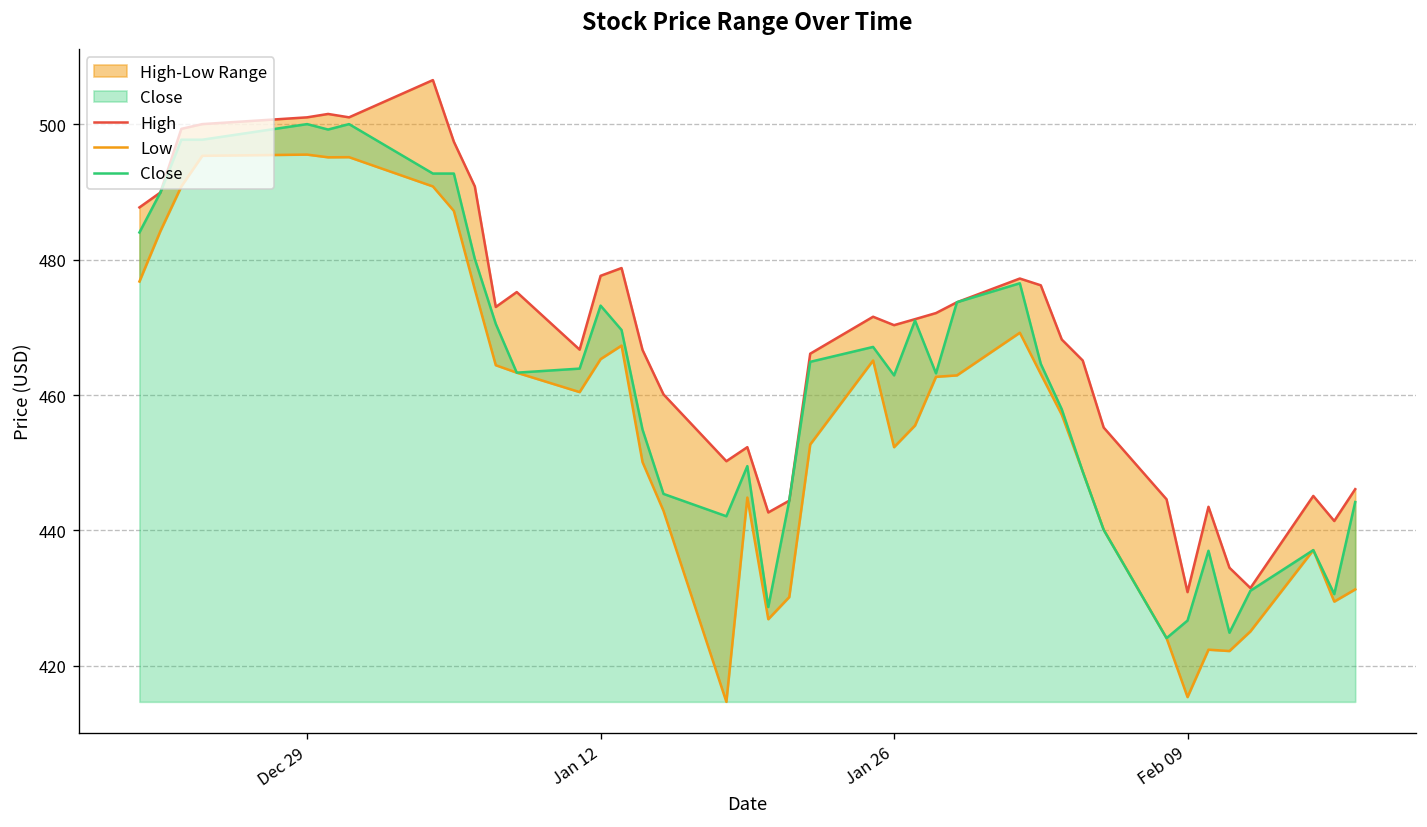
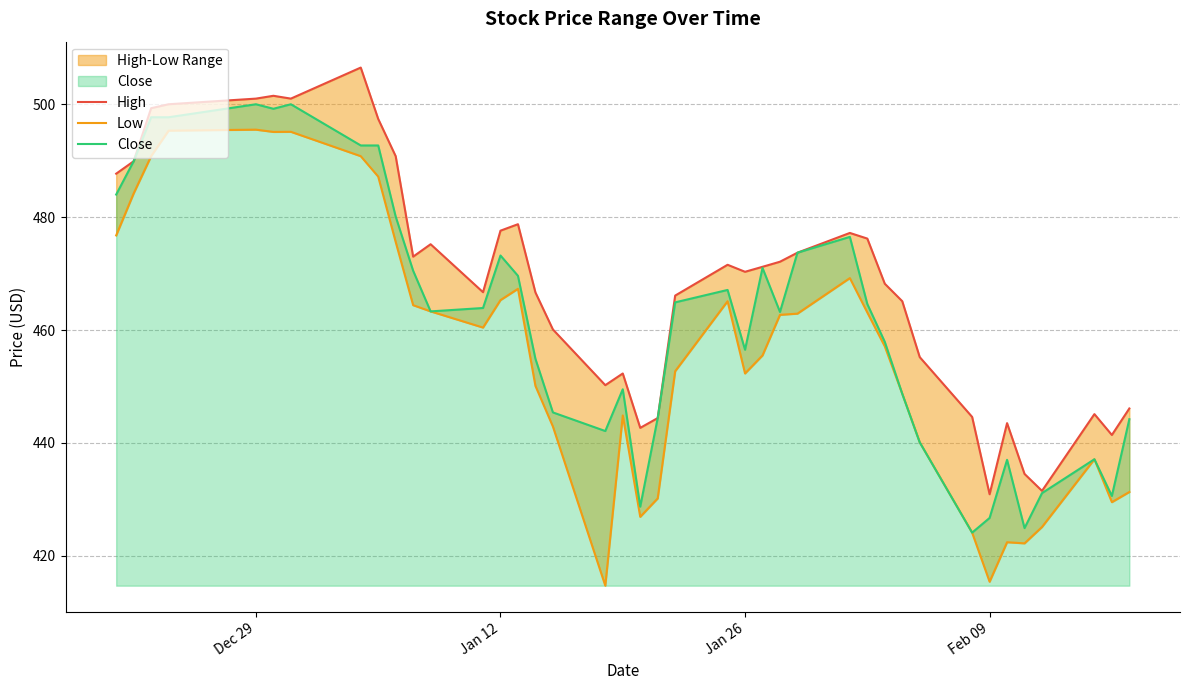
Close, Jan 26: 463 -> 457
